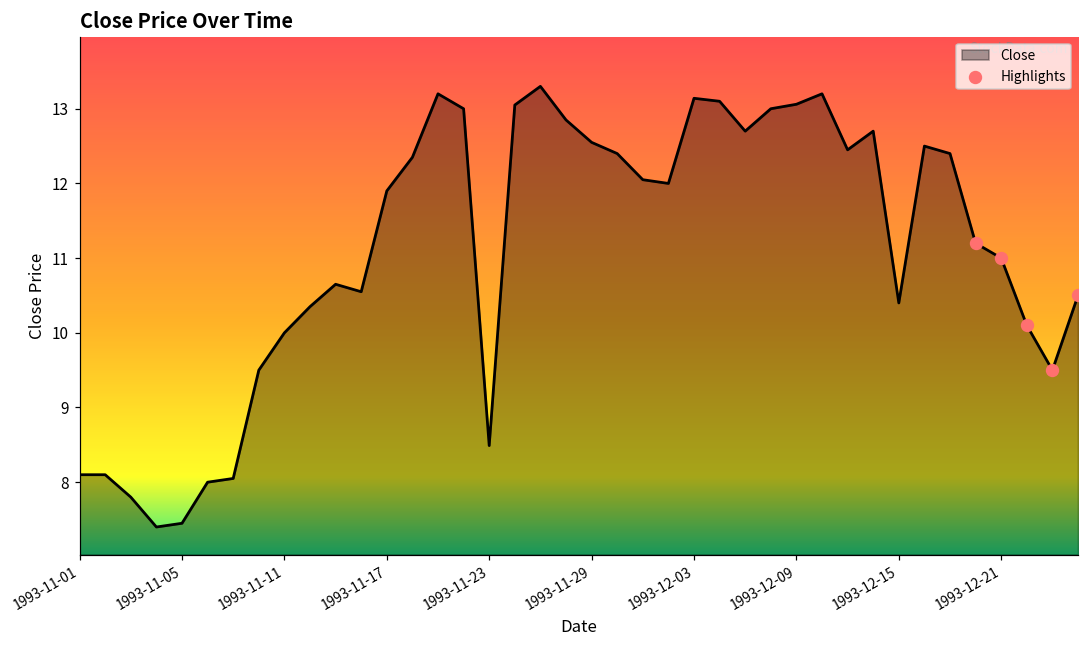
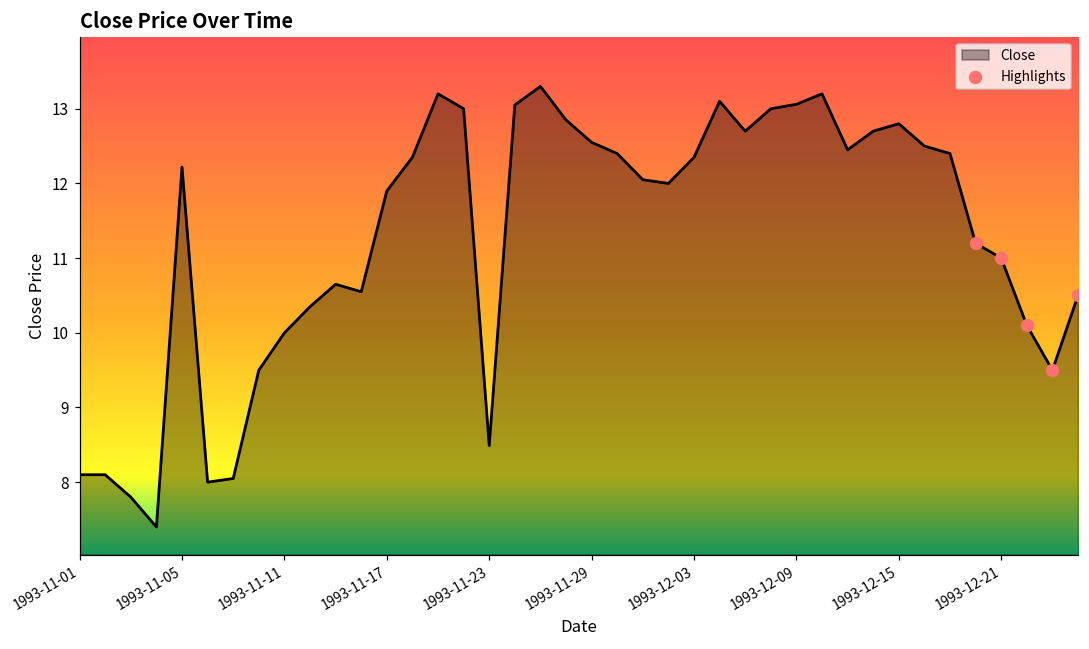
Close, 1993-11-05: 7.5 -> 12.2
Close, 1993-12-03: 13.1 -> 12.4
Close, 1993-12-15: 10.4 -> 12.8
